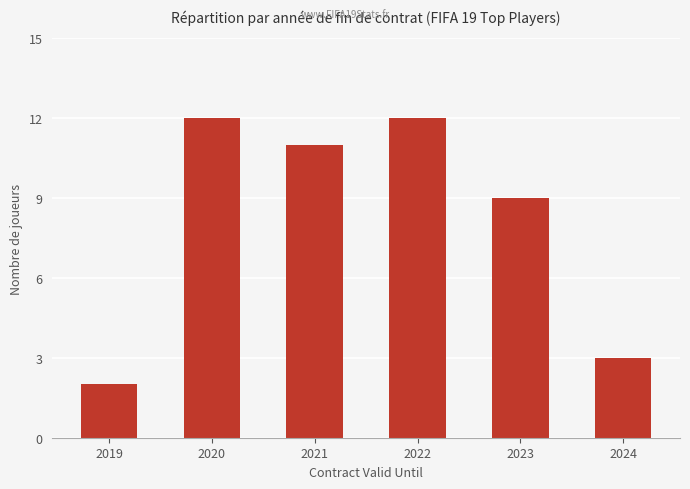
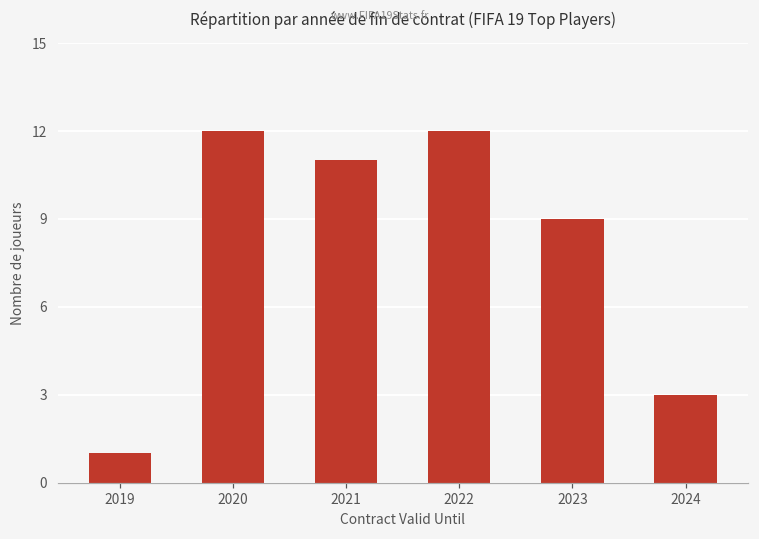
2019: 2 -> 1
